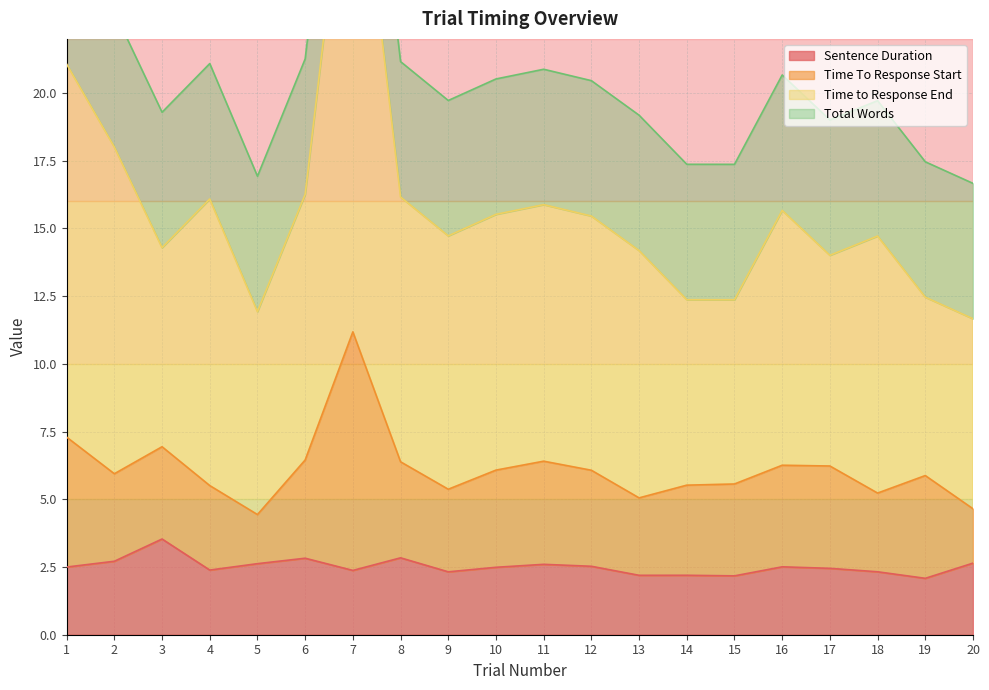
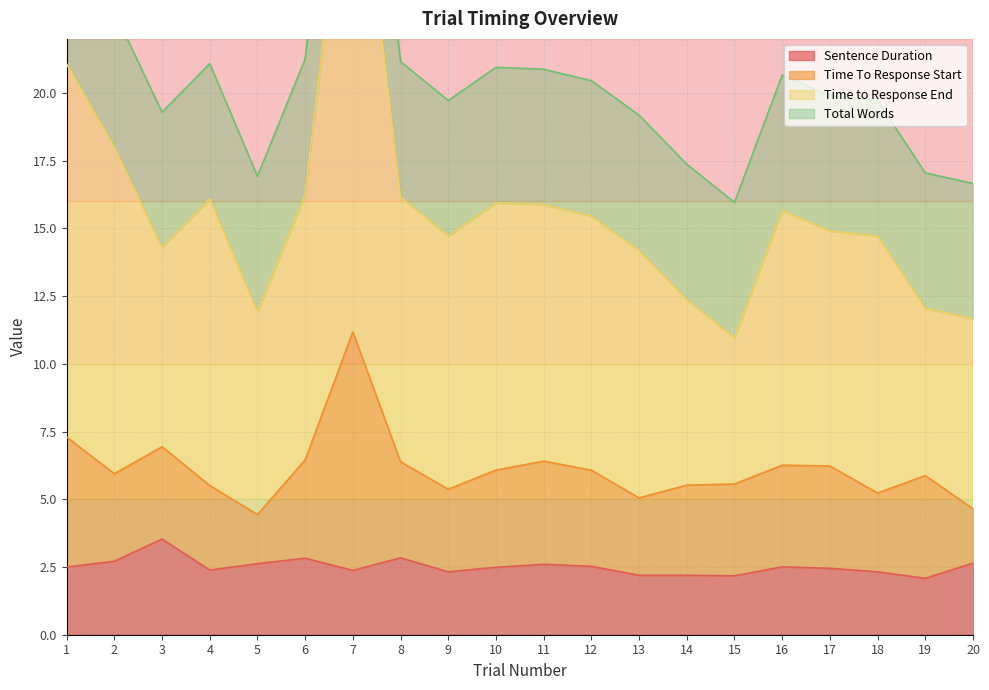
Time to Response End, 10: 9.4 -> 9.9
Time to Response End, 15: 6.8 -> 5.4
Time to Response End, 17: 7.8 -> 8.7
Time to Response End, 19: 6.6 -> 6.2
